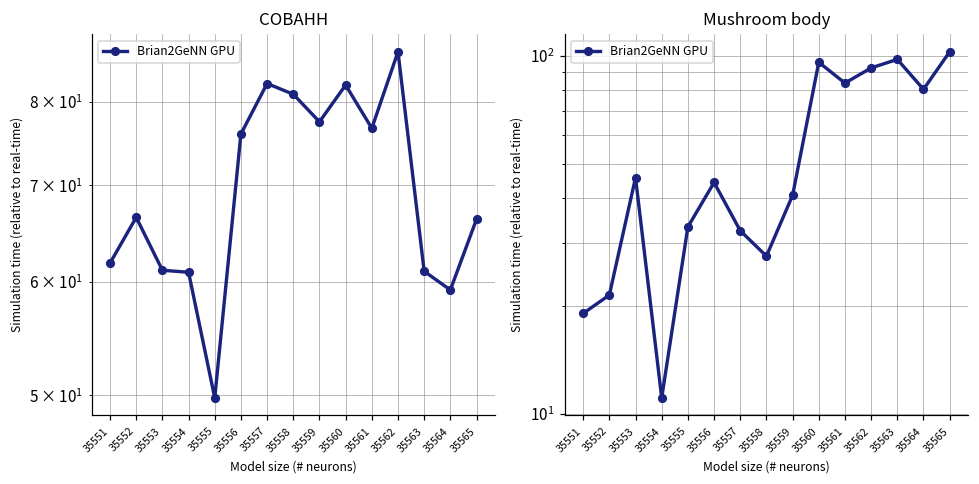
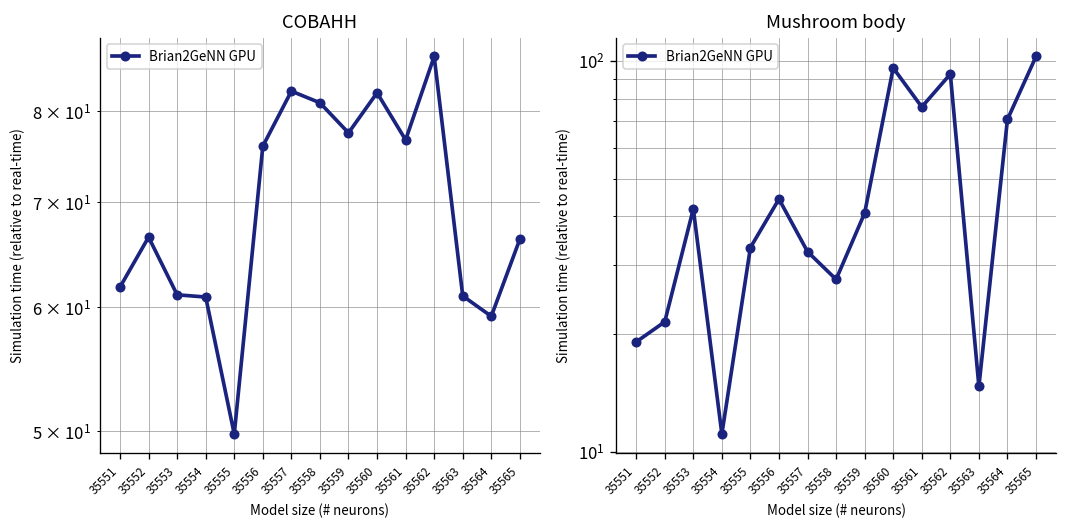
Mushroom body, 35553: 46 -> 42
Mushroom body, 35561: 84 -> 76
Mushroom body, 35563: 98 -> 15
Mushroom body, 35564: 81 -> 71
